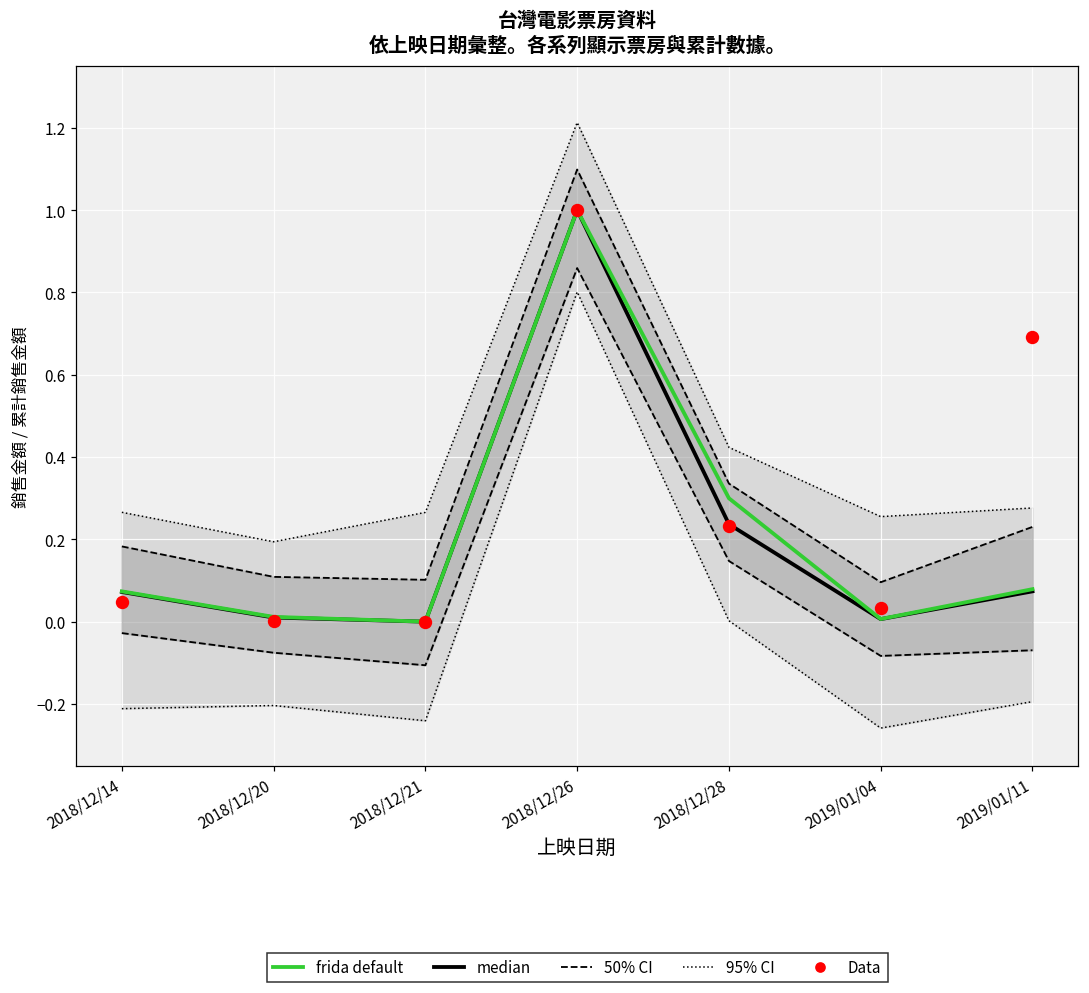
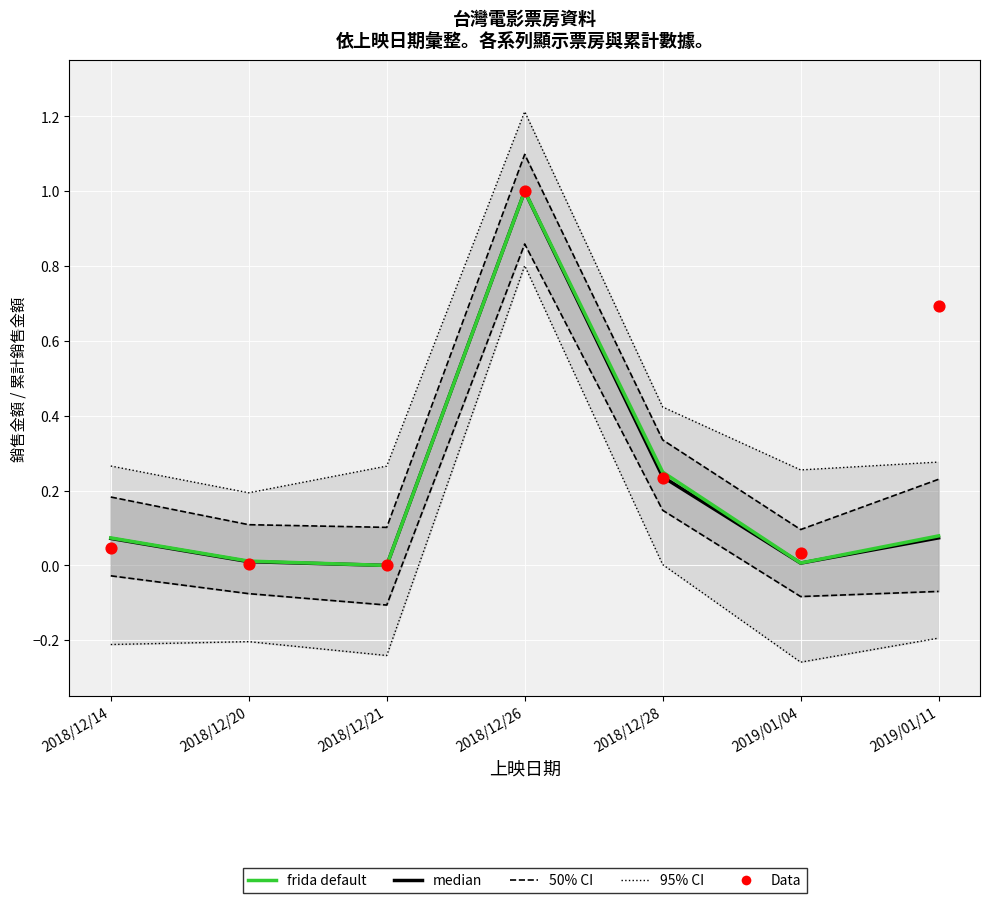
frida default, 2018/12/28: 0.30 -> 0.25
